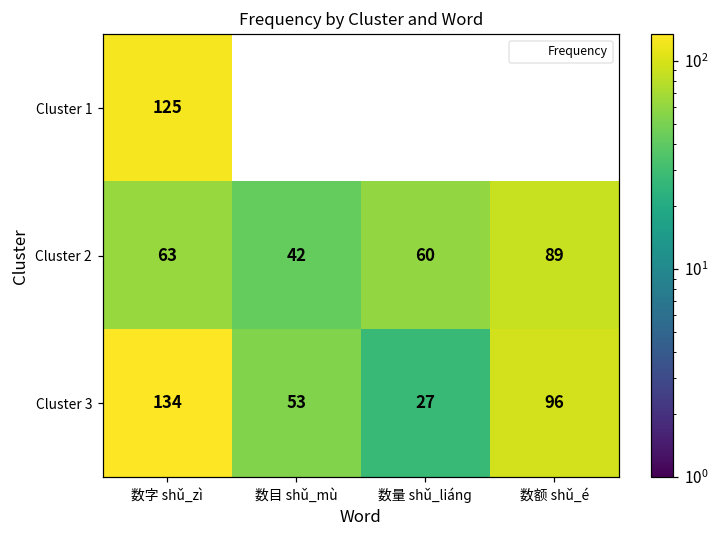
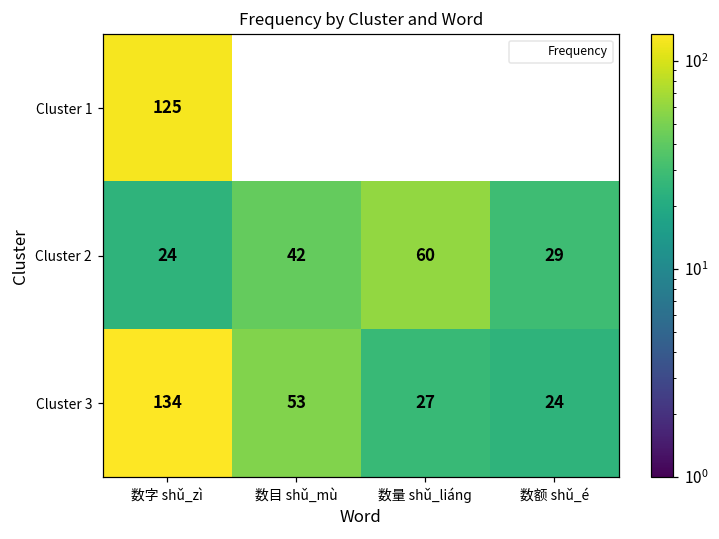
Cluster 2, 数字 shǔ_zì: 63 -> 24
Cluster 2, 数额 shǔ_é: 89 -> 29
Cluster 3, 数额 shǔ_é: 96 -> 24
